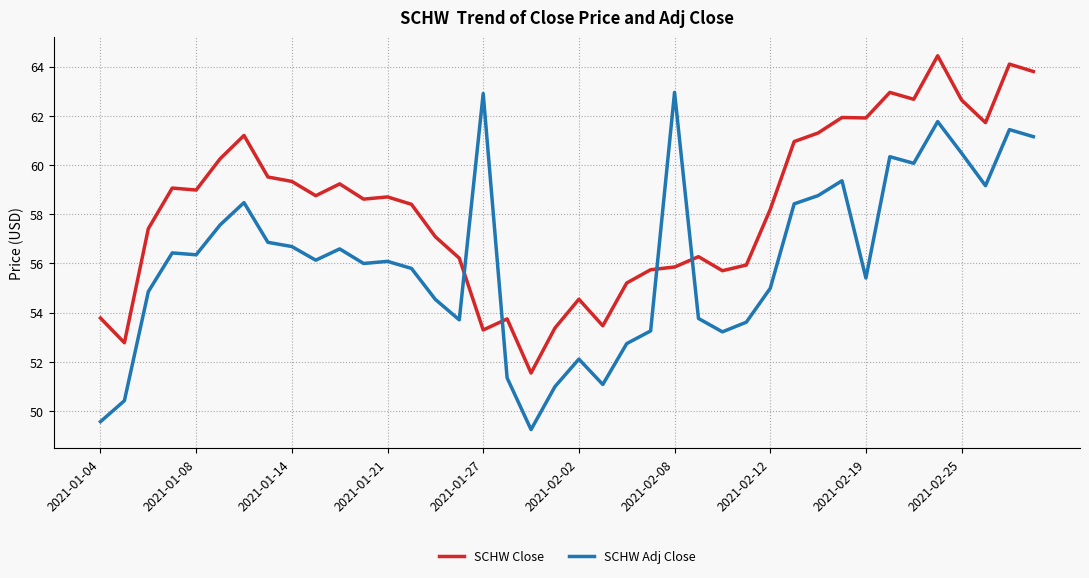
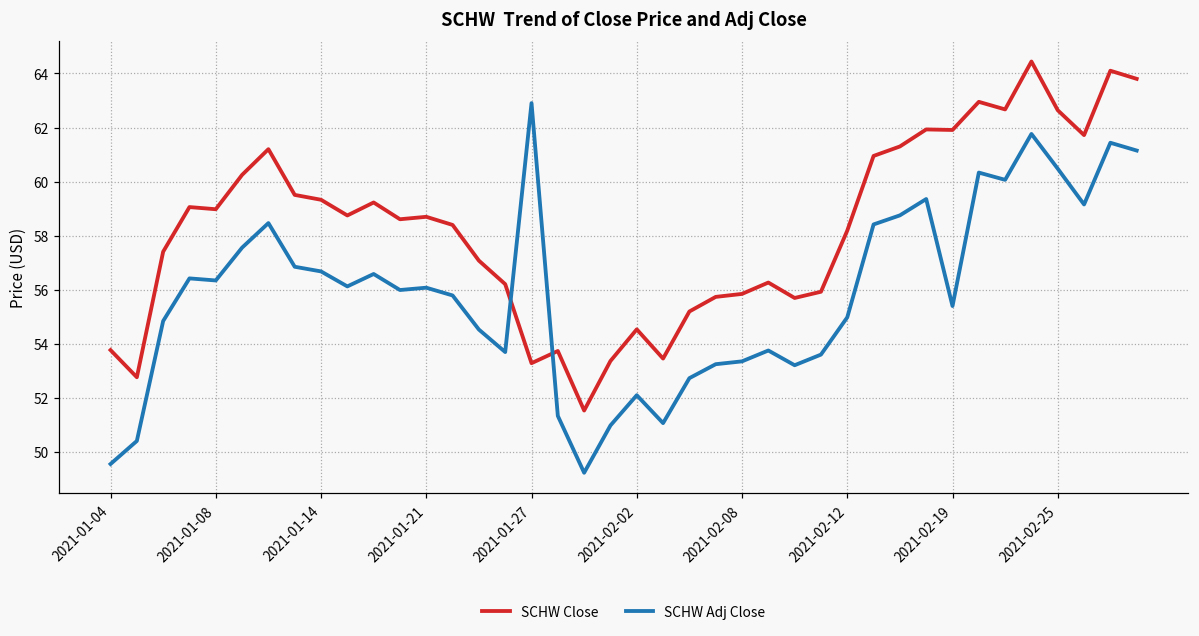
SCHW Adj Close, 2021-02-08: 63.0 -> 53.4
